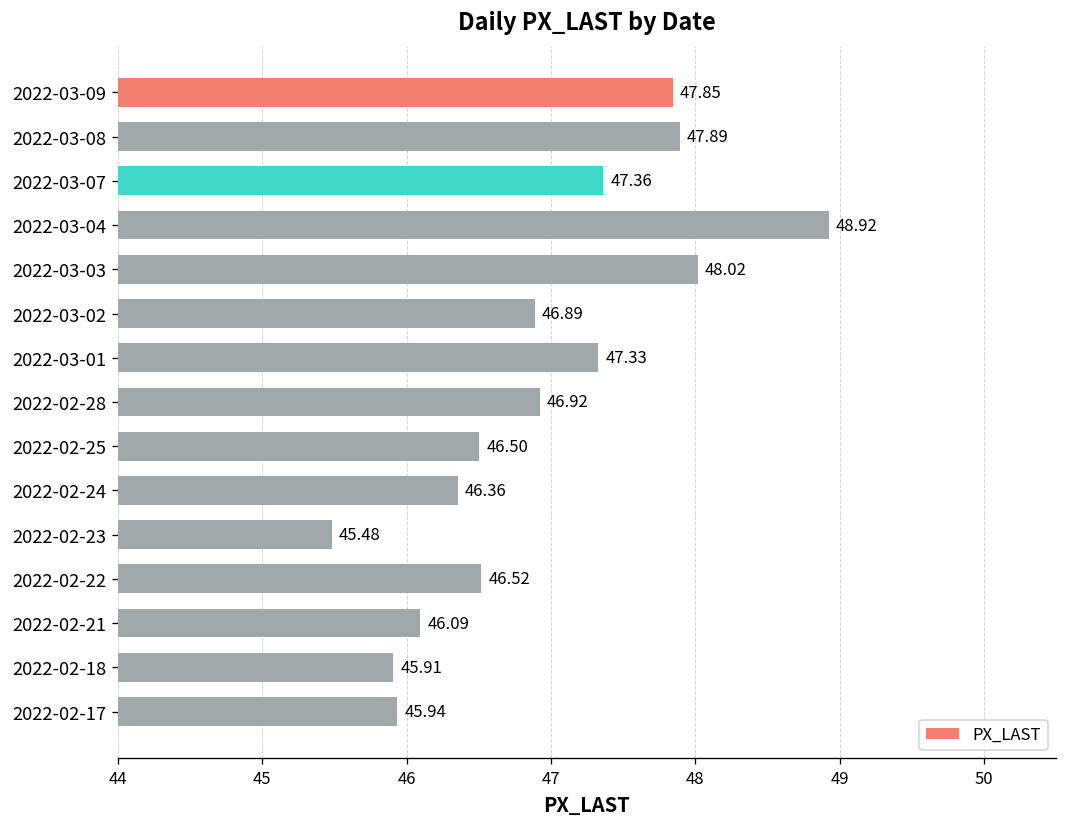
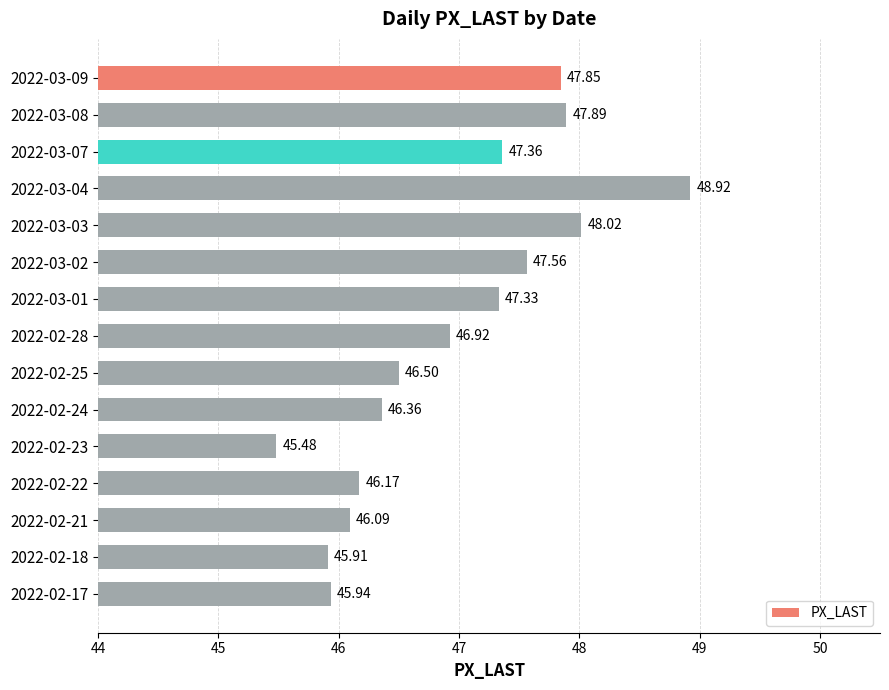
2022-03-02: 46.89 -> 47.56
2022-02-22: 46.52 -> 46.17
